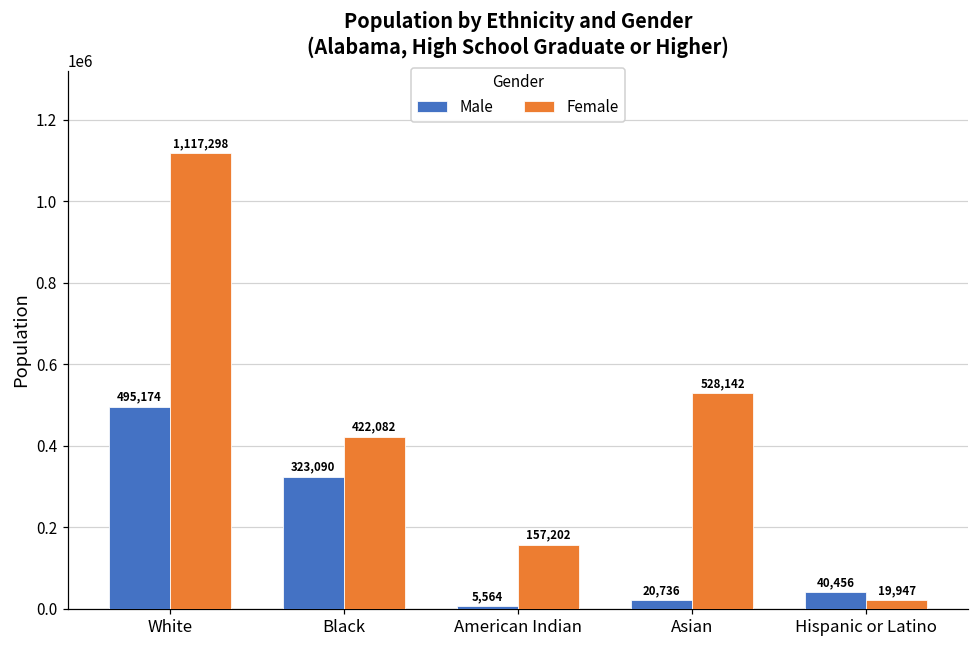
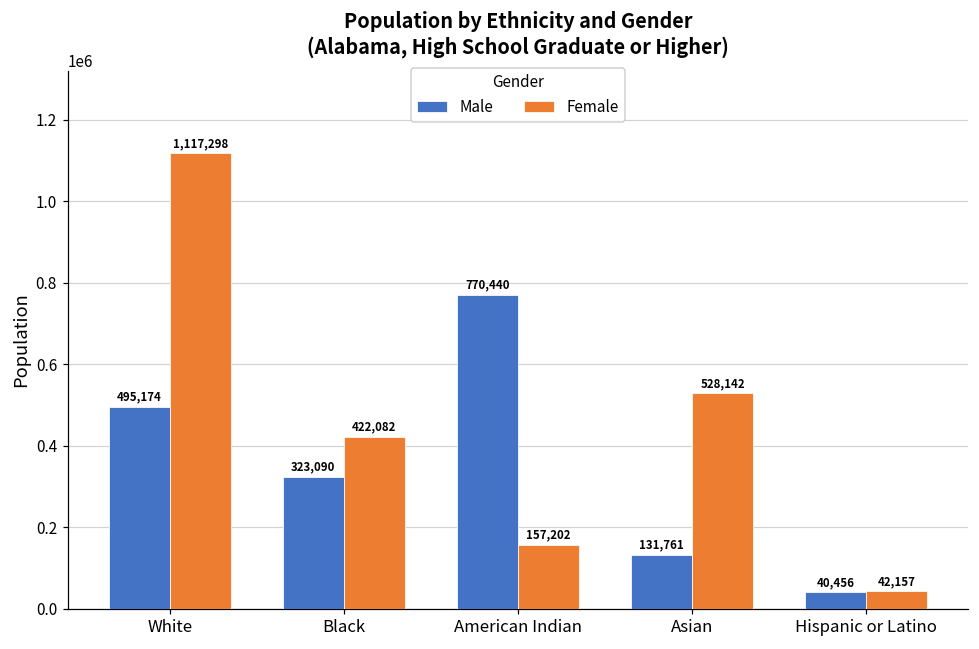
Male, American Indian: 5,564 -> 770,440
Male, Asian: 20,736 -> 131,761
Female, Hispanic or Latino: 19,947 -> 42,157
